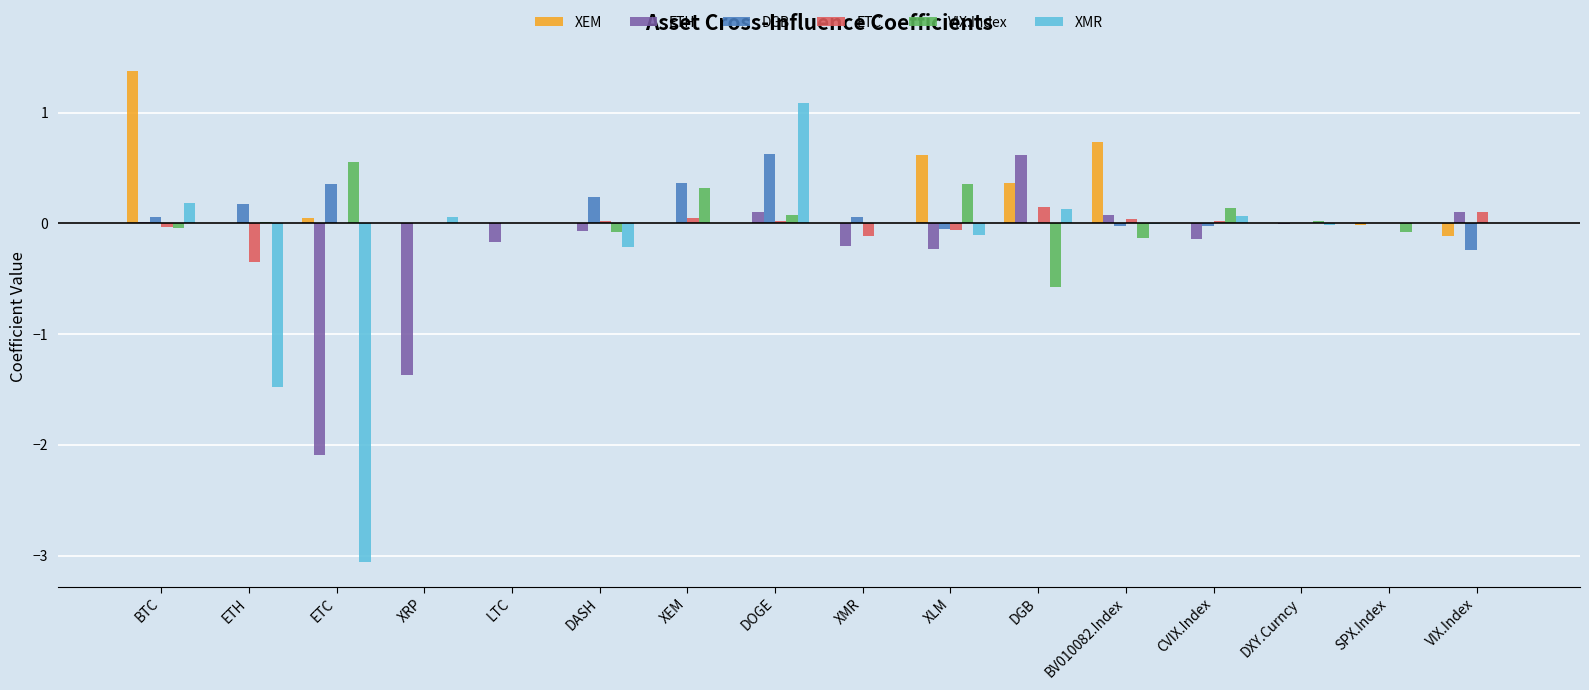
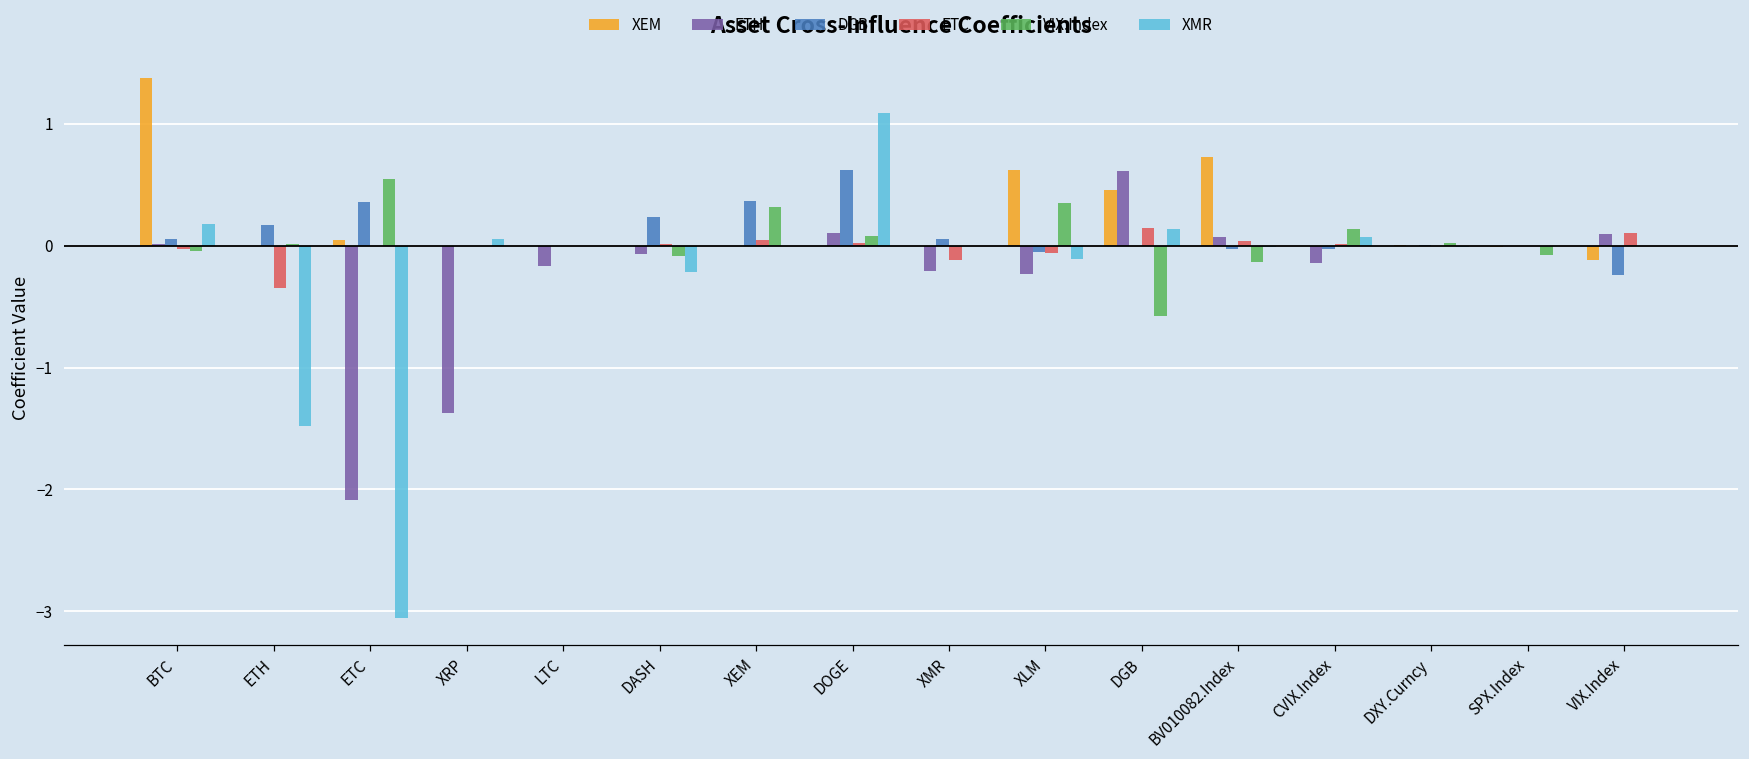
XEM, DGB: 0.37 -> 0.46
